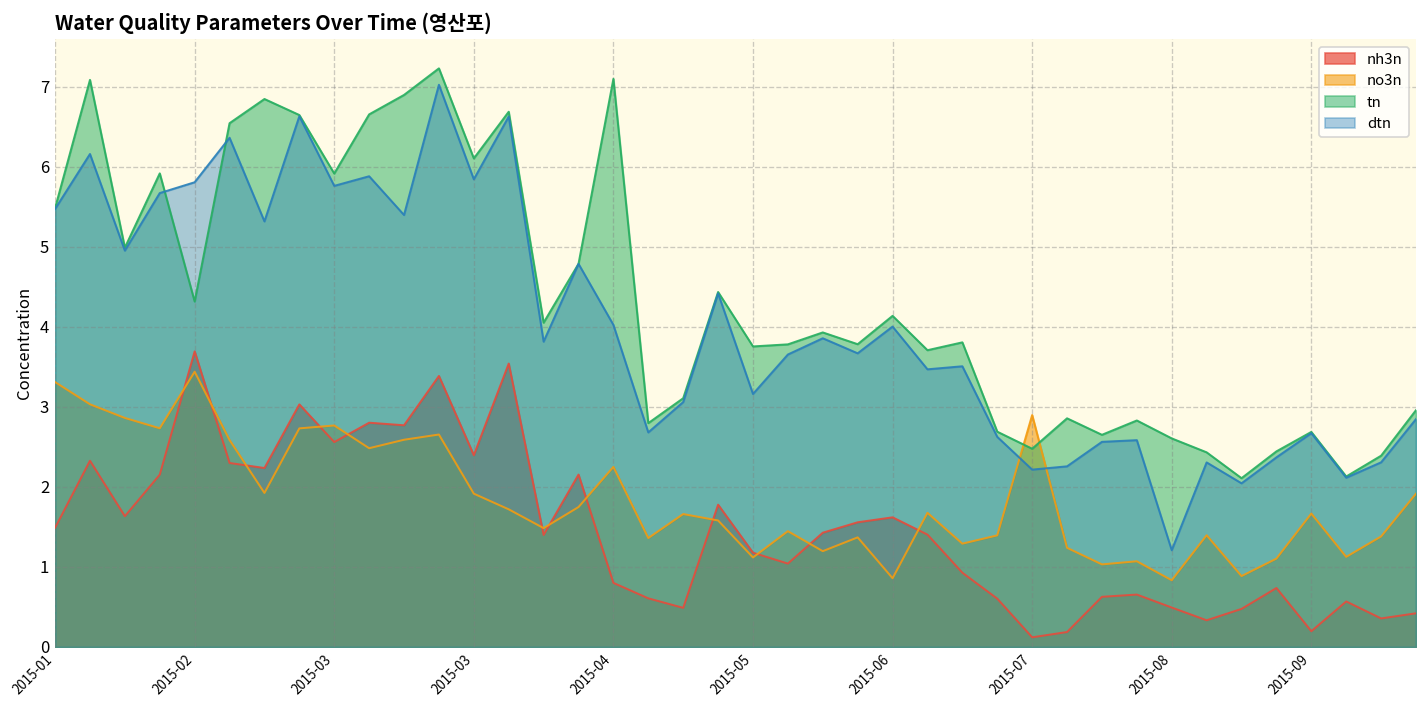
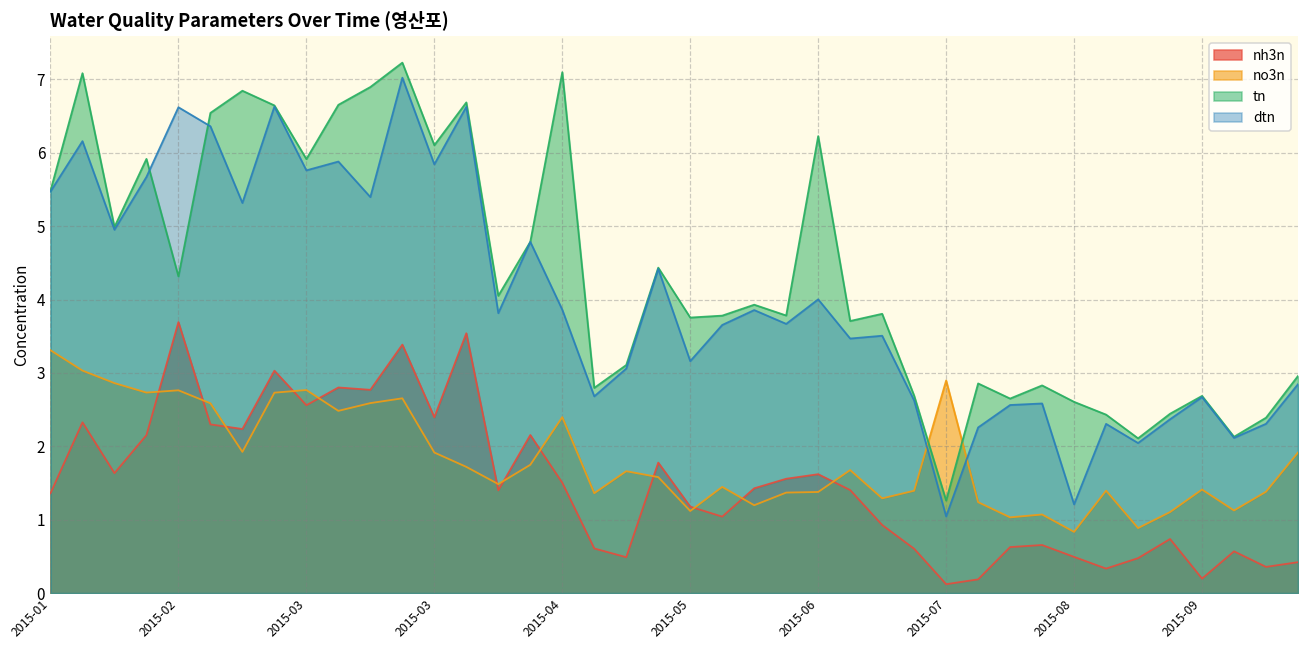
nh3n, 2015-01: 1.5 -> 1.4
no3n, 2015-02: 3.4 -> 2.8
dtn, 2015-02: 5.8 -> 6.6
nh3n, 2015-04: 0.8 -> 1.5
no3n, 2015-04: 2.3 -> 2.4
dtn, 2015-04: 4.0 -> 3.9
no3n, 2015-06: 0.9 -> 1.4
tn, 2015-06: 4.1 -> 6.2
tn, 2015-07: 2.5 -> 1.3
dtn, 2015-07: 2.2 -> 1.0
no3n, 2015-09: 1.7 -> 1.4
